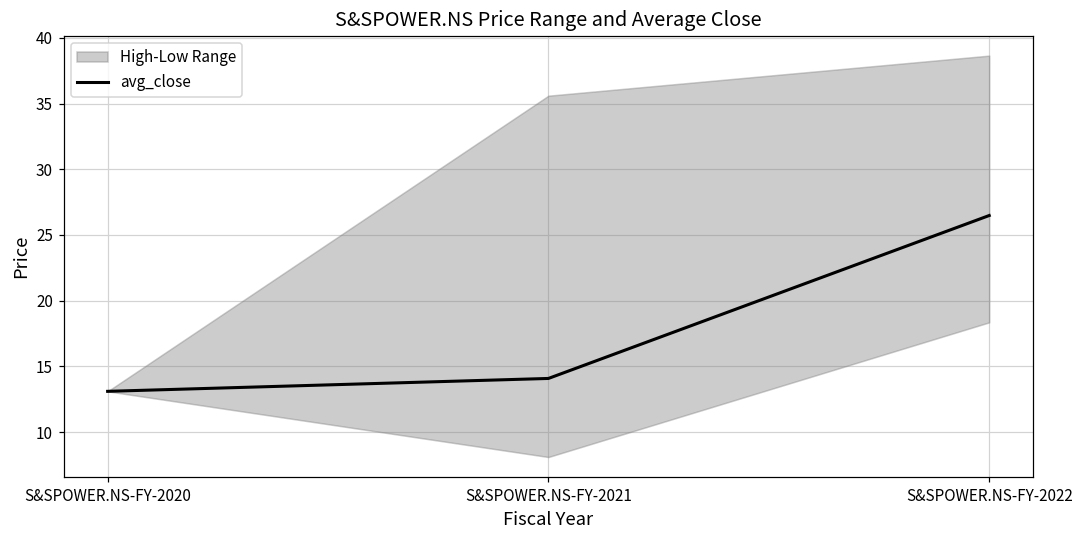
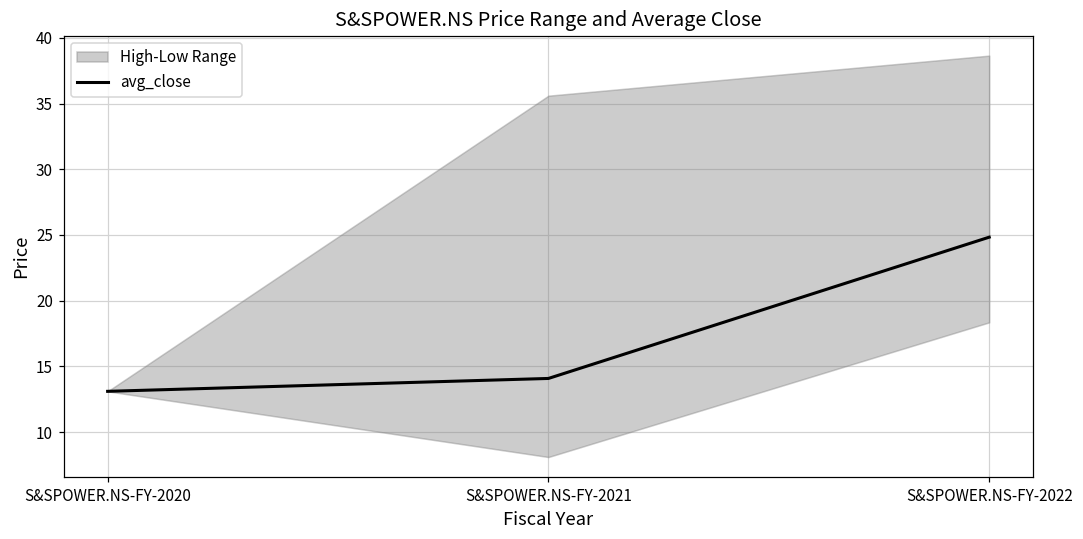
avg_close, S&SPOWER.NS-FY-2022: 26.5 -> 24.8
